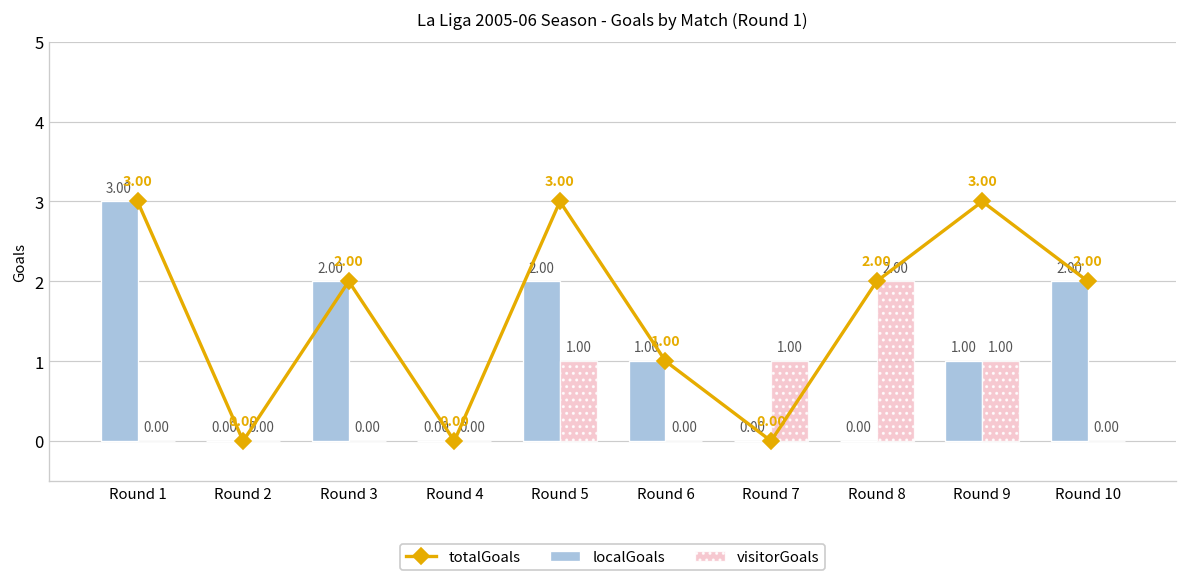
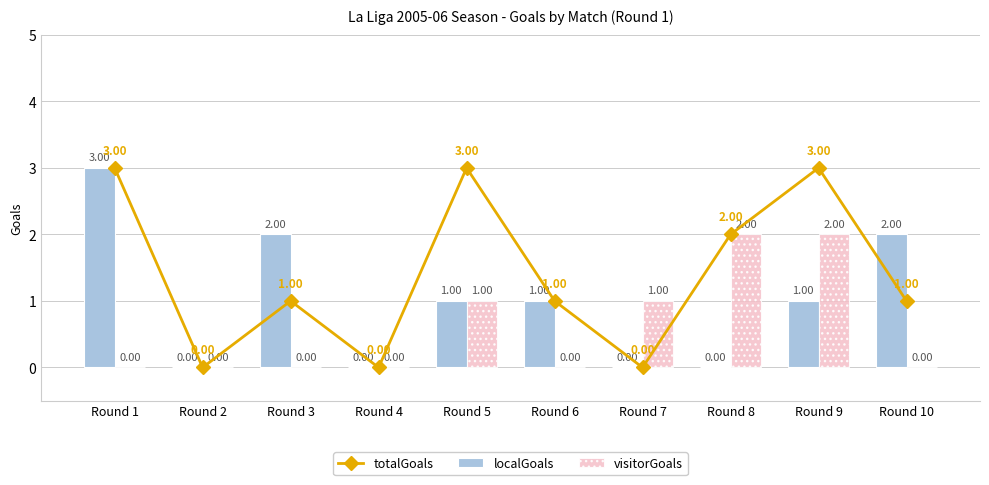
totalGoals, Round 3: 2.00 -> 1.00
localGoals, Round 5: 2.00 -> 1.00
visitorGoals, Round 9: 1.00 -> 2.00
totalGoals, Round 10: 2.00 -> 1.00
